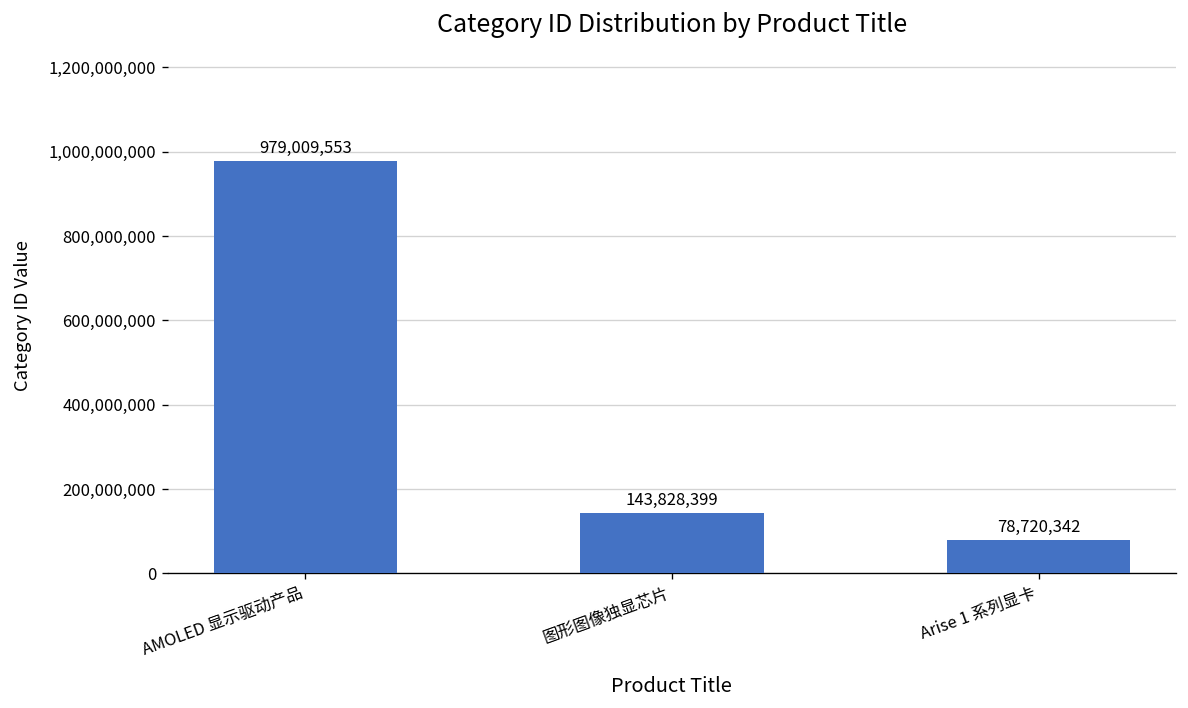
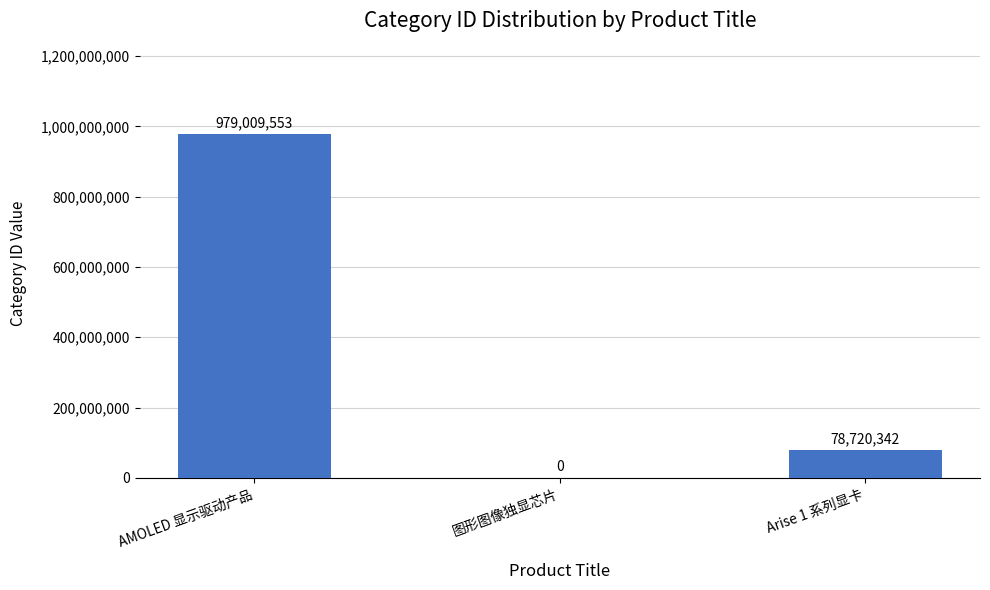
图形图像独显芯片: 143,828,399 -> 0
